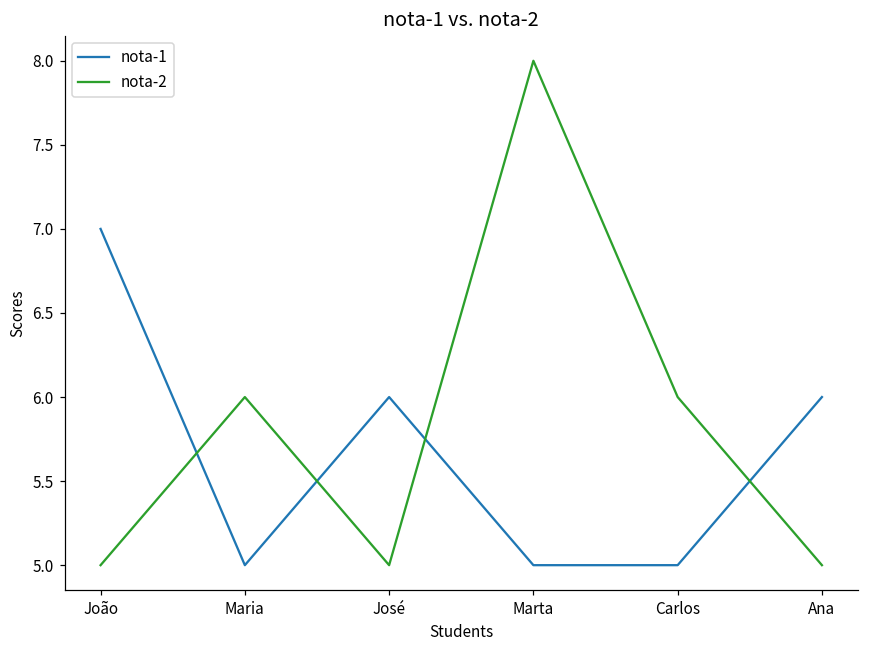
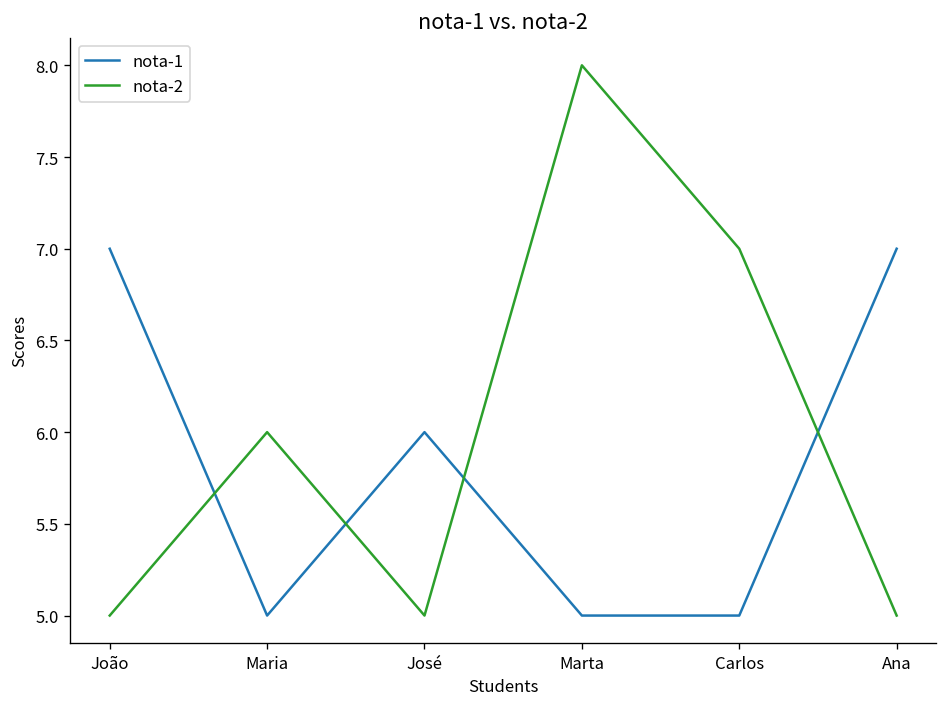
nota-2, Carlos: 6 -> 7
nota-1, Ana: 6 -> 7
